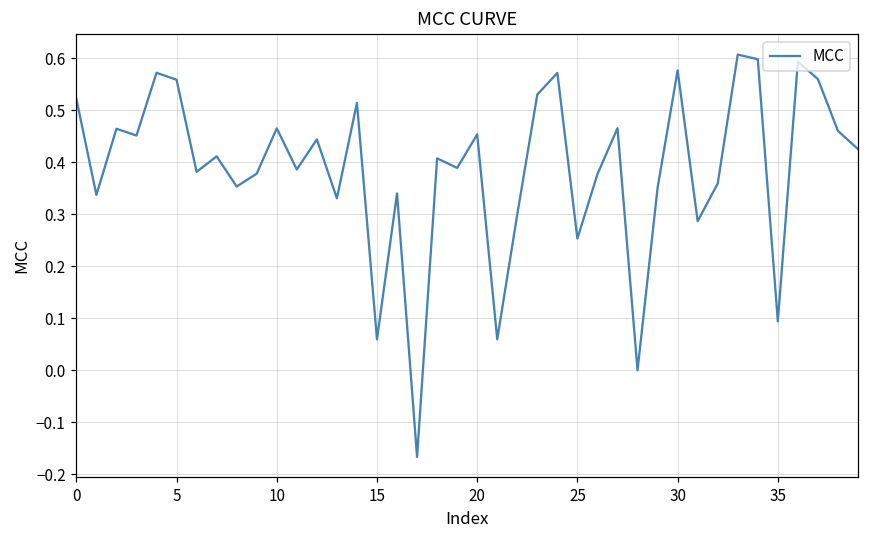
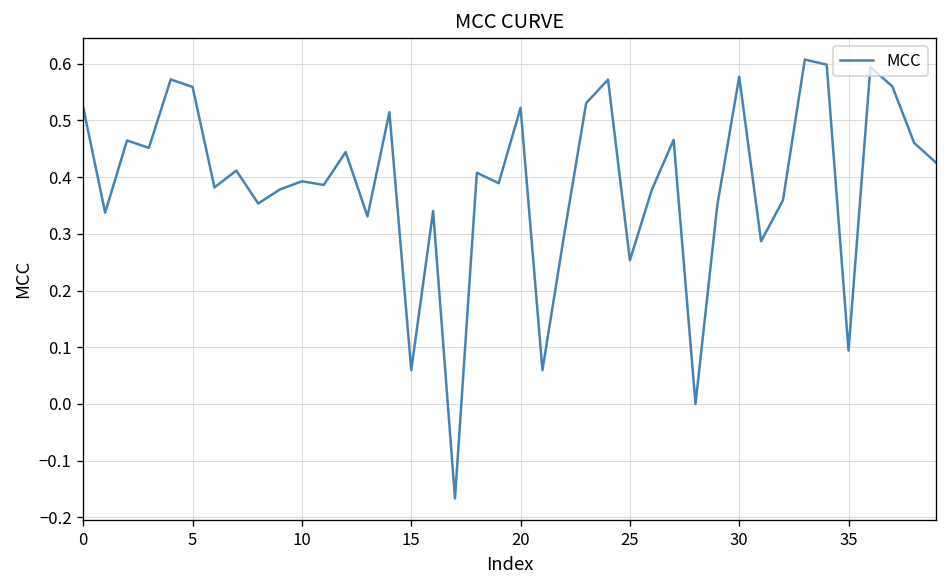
10: 0.47 -> 0.39
20: 0.45 -> 0.52
